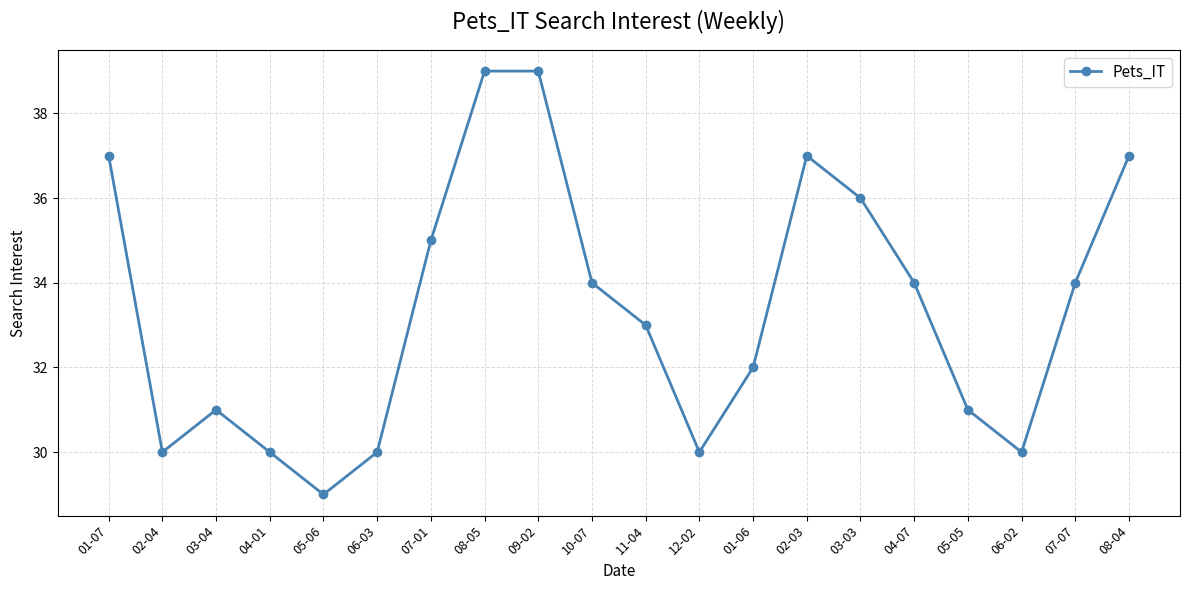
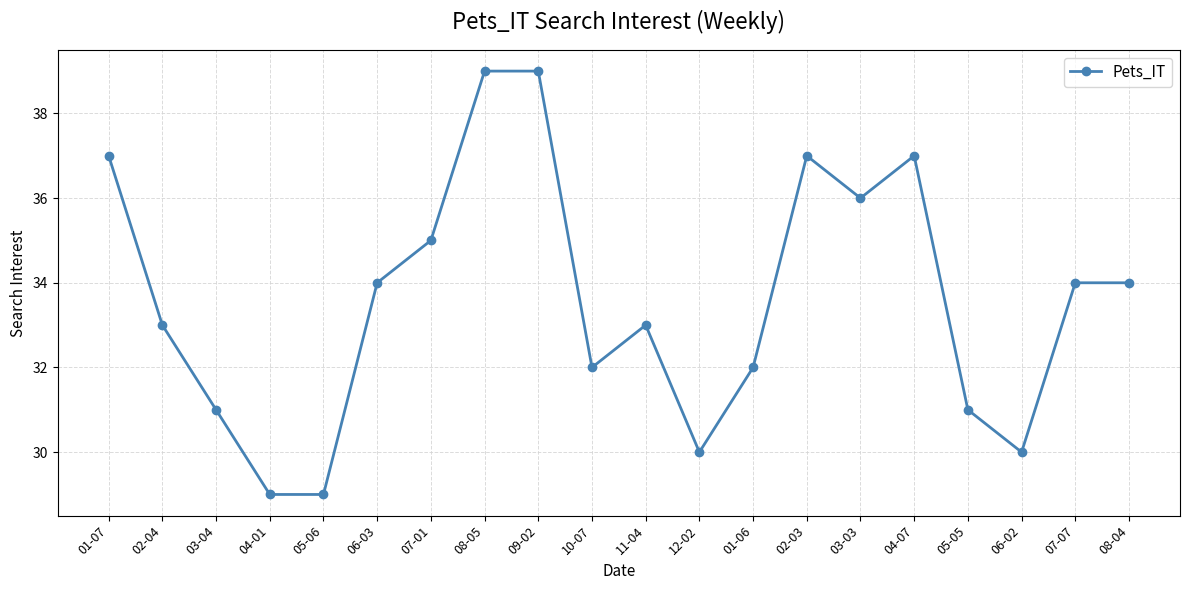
02-04: 30 -> 33
04-01: 30 -> 29
06-03: 30 -> 34
10-07: 34 -> 32
04-07: 34 -> 37
08-04: 37 -> 34
